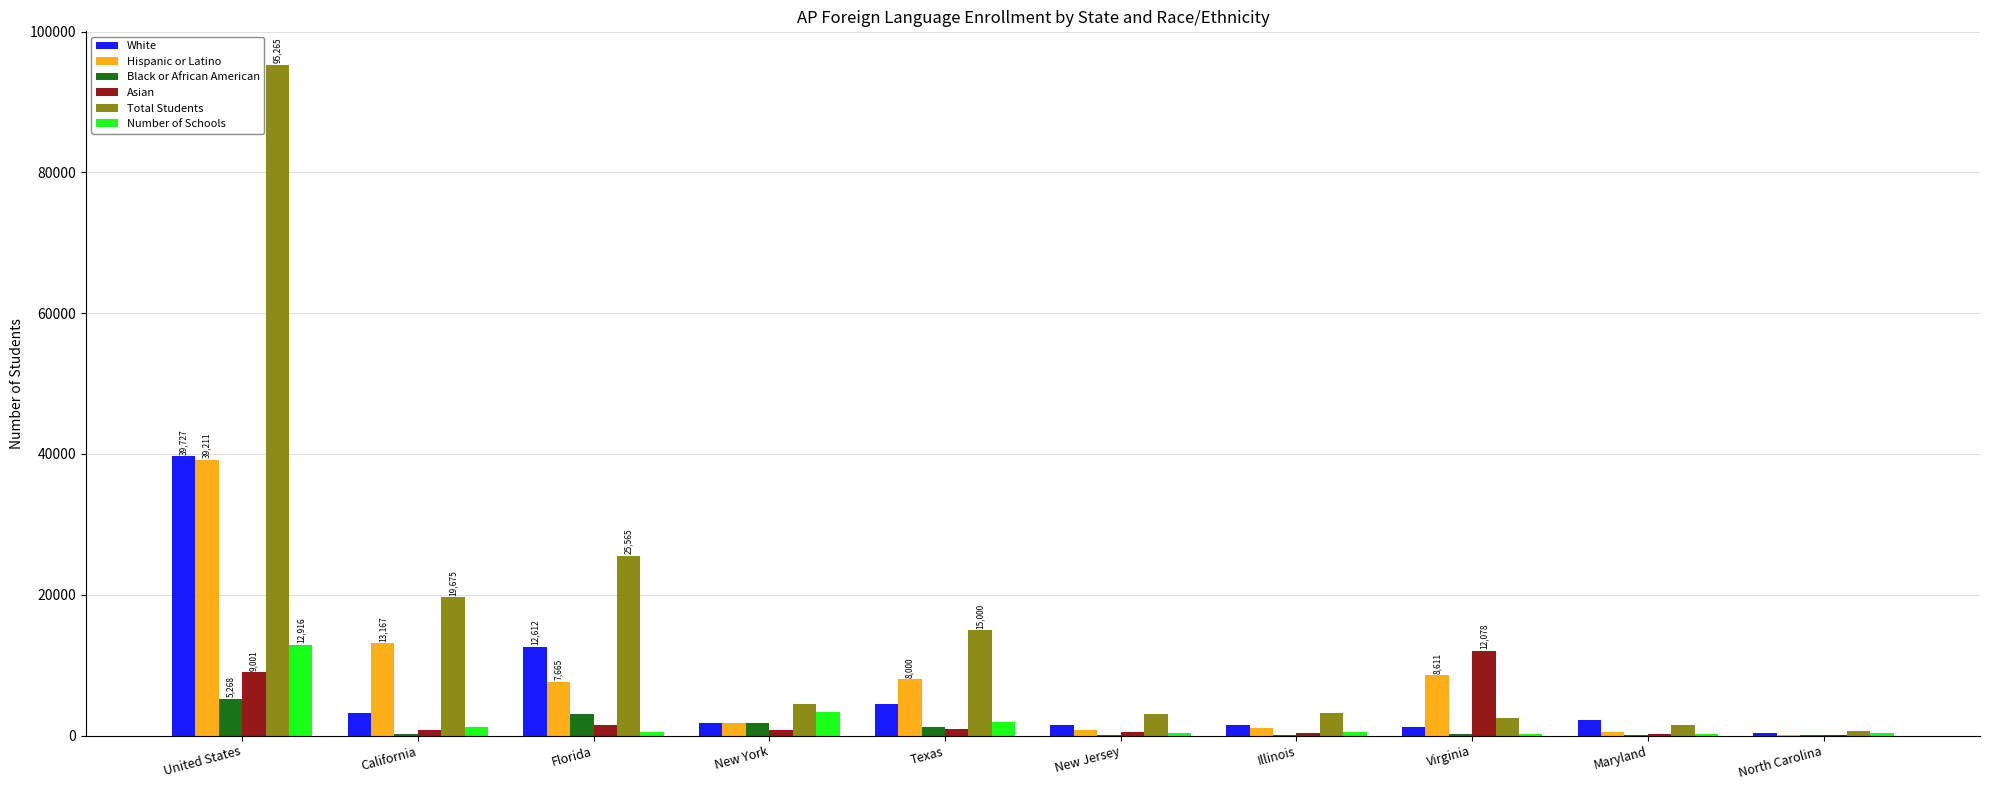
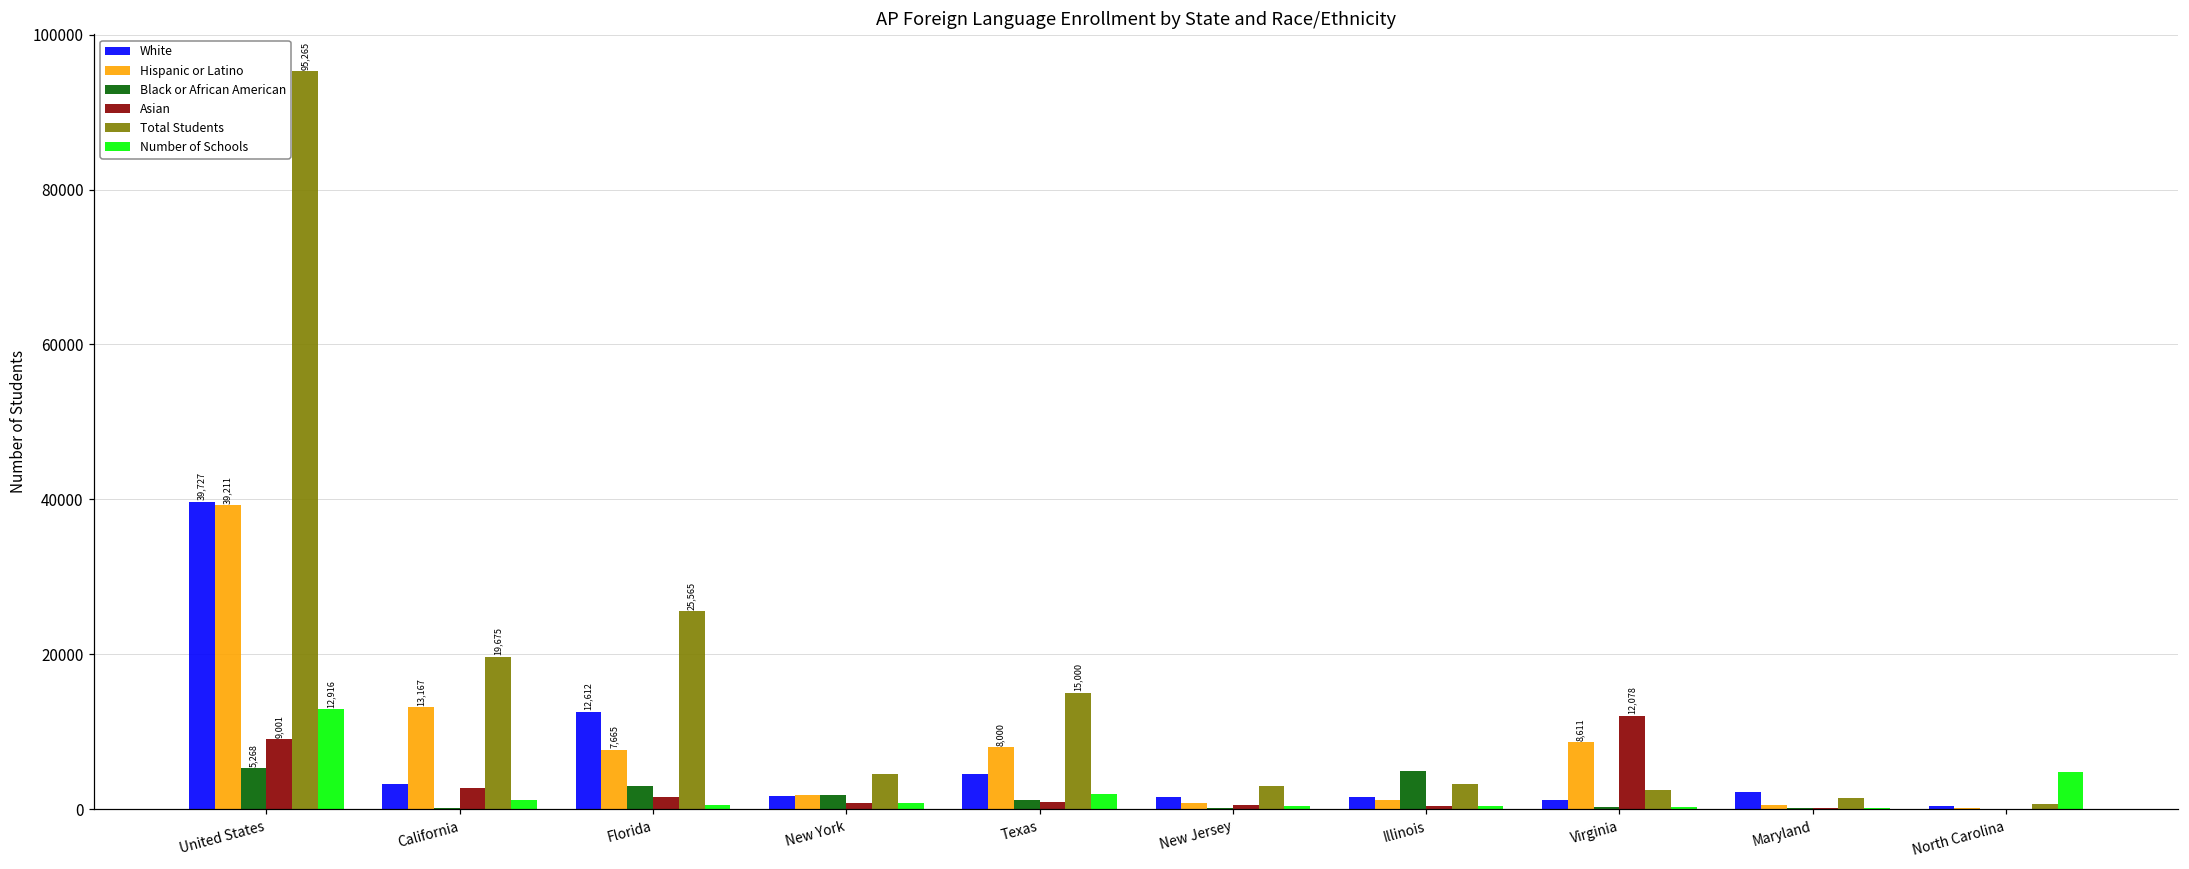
Asian, California: 1000 -> 3000
Number of Schools, New York: 3000 -> 1000
Black or African American, Illinois: 0 -> 5000
Number of Schools, North Carolina: 0 -> 5000
